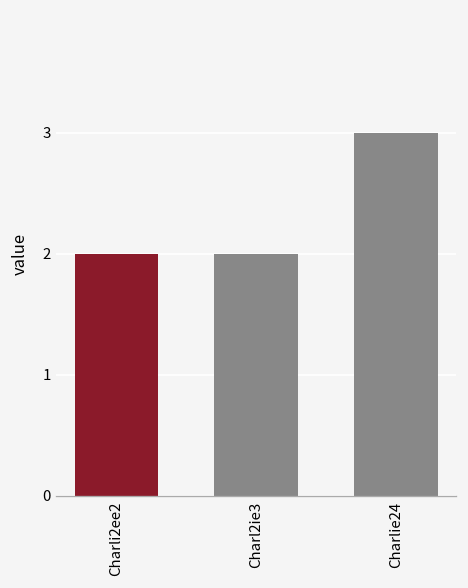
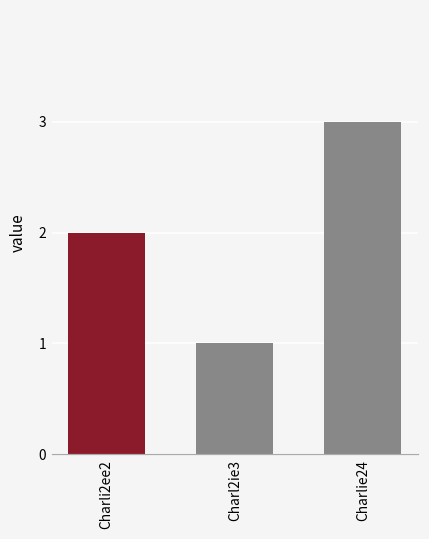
Charl2ie3: 2 -> 1
